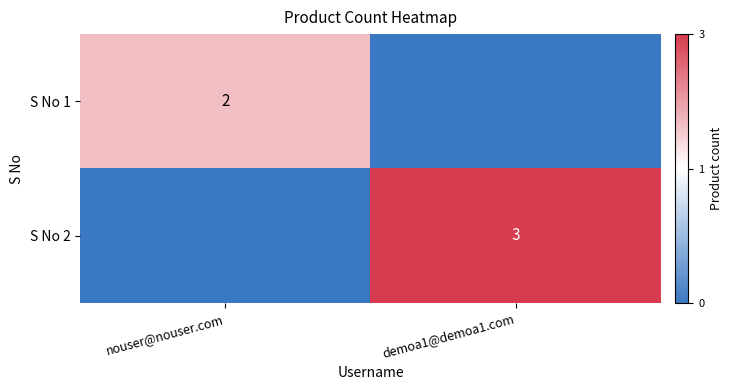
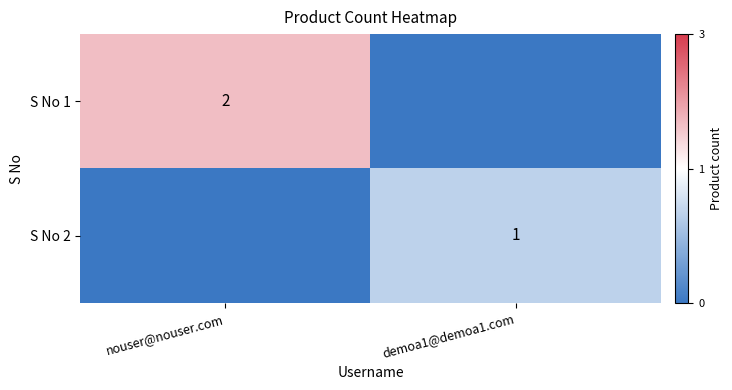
S No 2, demoa1@demoa1.com: 3 -> 1
